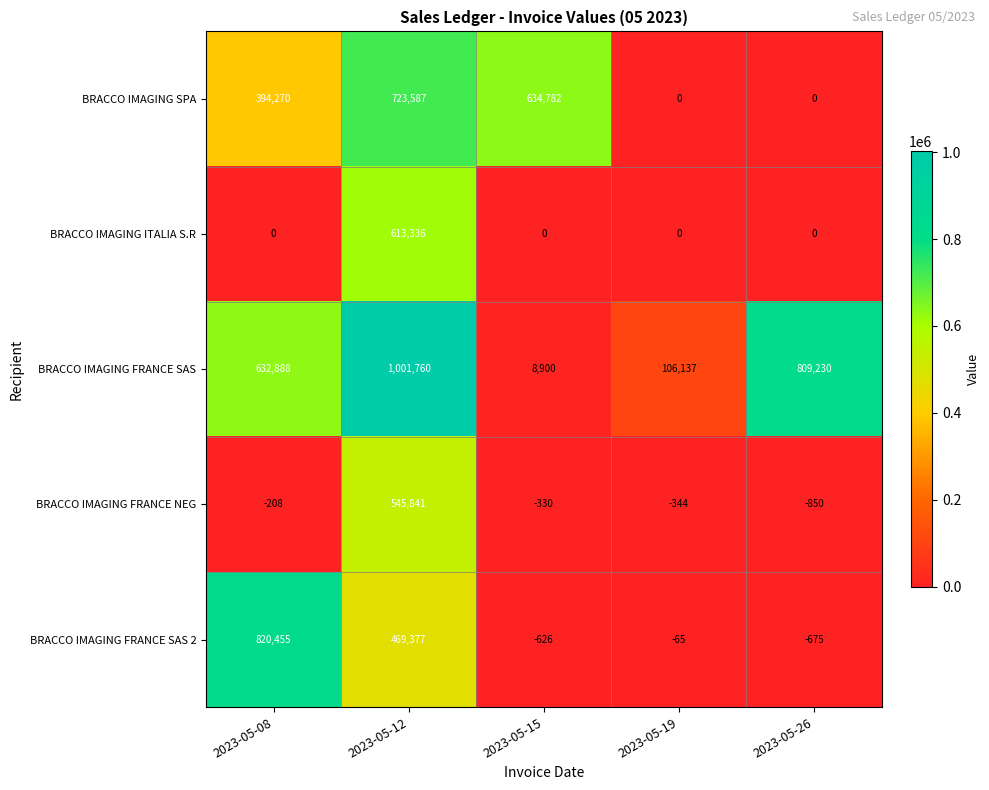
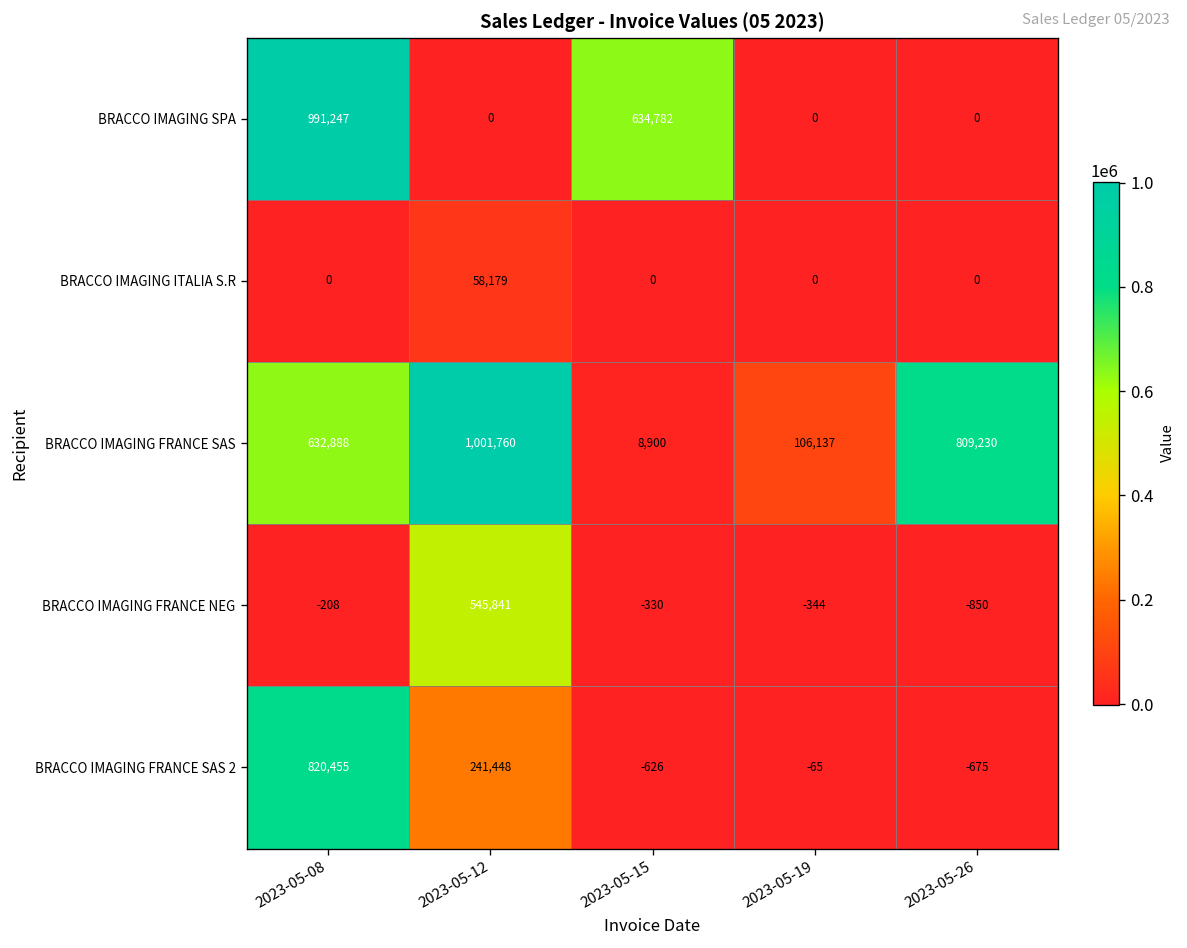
BRACCO IMAGING SPA, 2023-05-08: 394,270 -> 991,247
BRACCO IMAGING SPA, 2023-05-12: 723,587 -> 0
BRACCO IMAGING ITALIA S.R, 2023-05-12: 613,336 -> 58,179
BRACCO IMAGING FRANCE SAS 2, 2023-05-12: 469,377 -> 241,448
